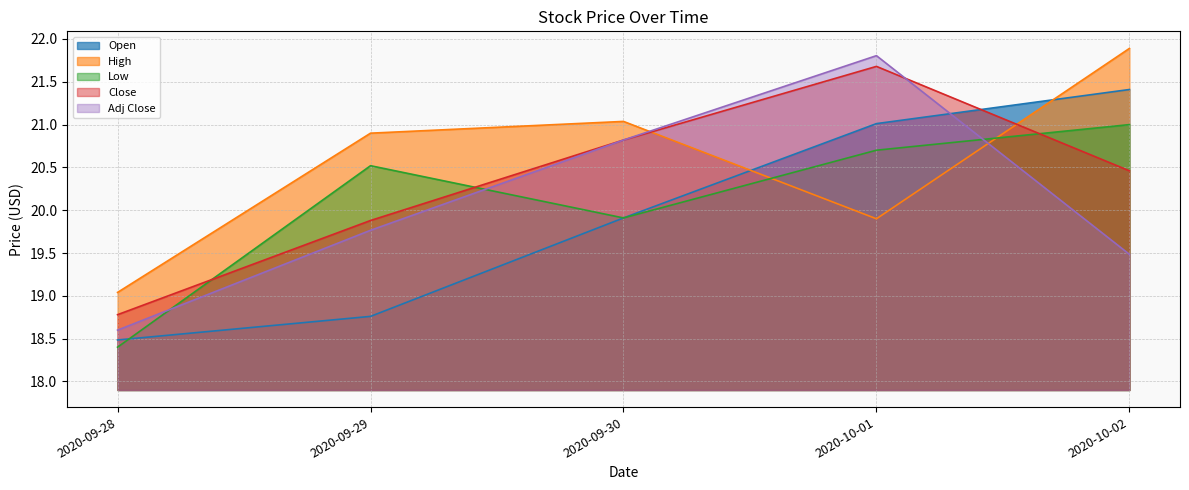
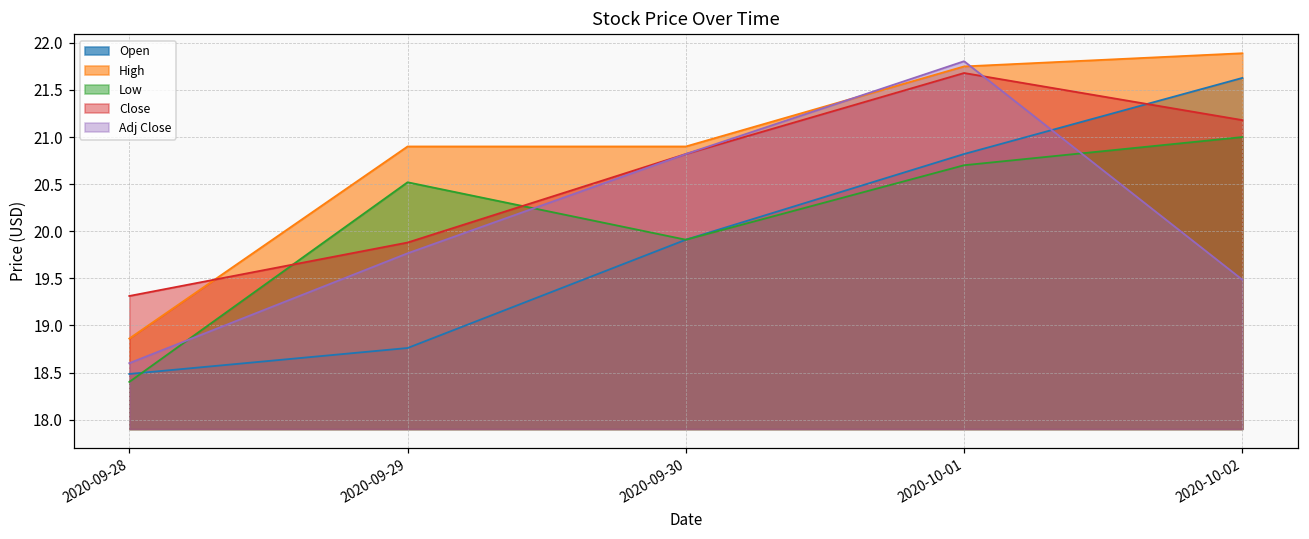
High, 2020-09-28: 19.0 -> 18.9
Close, 2020-09-28: 18.8 -> 19.3
High, 2020-09-30: 21.0 -> 20.9
Open, 2020-10-01: 21.0 -> 20.8
High, 2020-10-01: 19.9 -> 21.8
Open, 2020-10-02: 21.4 -> 21.6
Close, 2020-10-02: 20.5 -> 21.2
